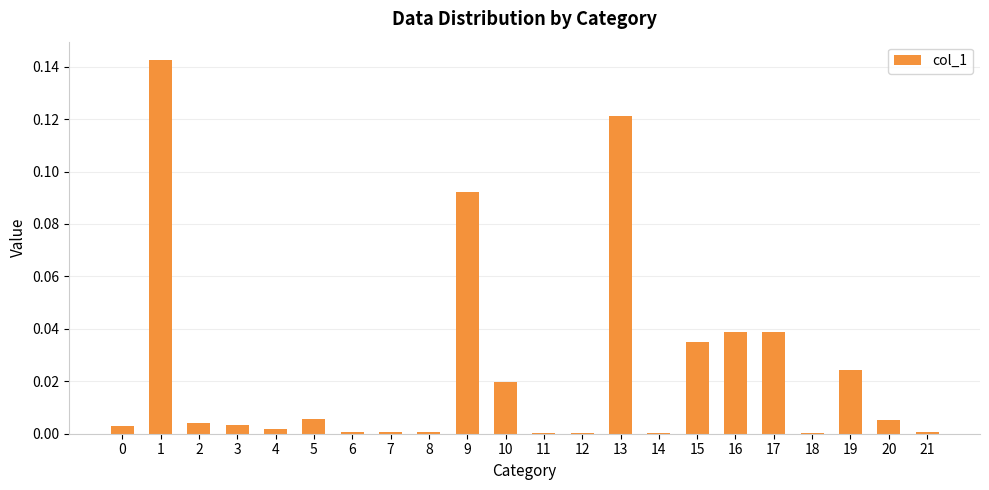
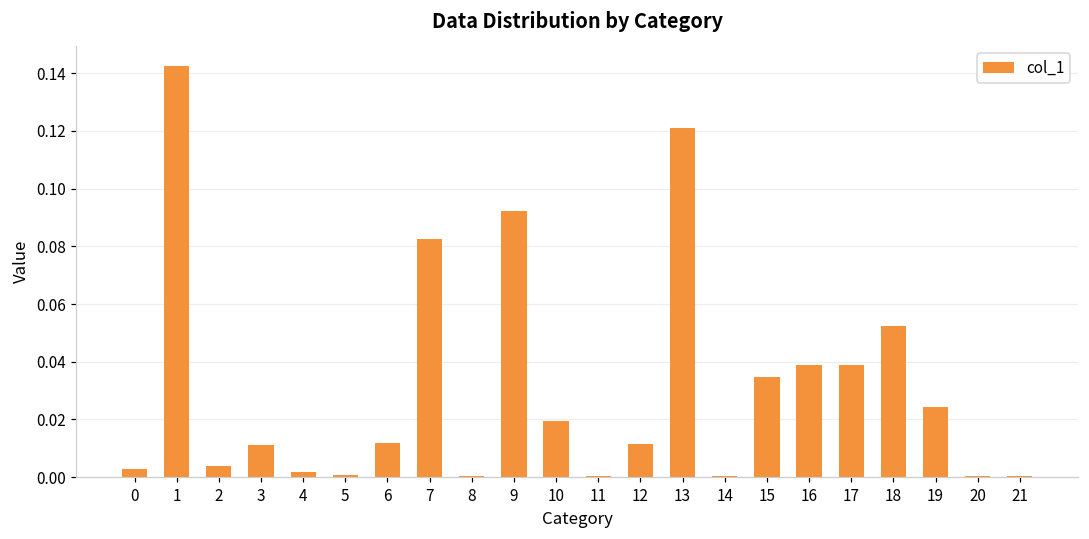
3: 0.003 -> 0.011
5: 0.006 -> 0.001
6: 0.001 -> 0.012
7: 0.001 -> 0.083
12: 0.000 -> 0.011
18: 0.000 -> 0.052
20: 0.005 -> 0.000
